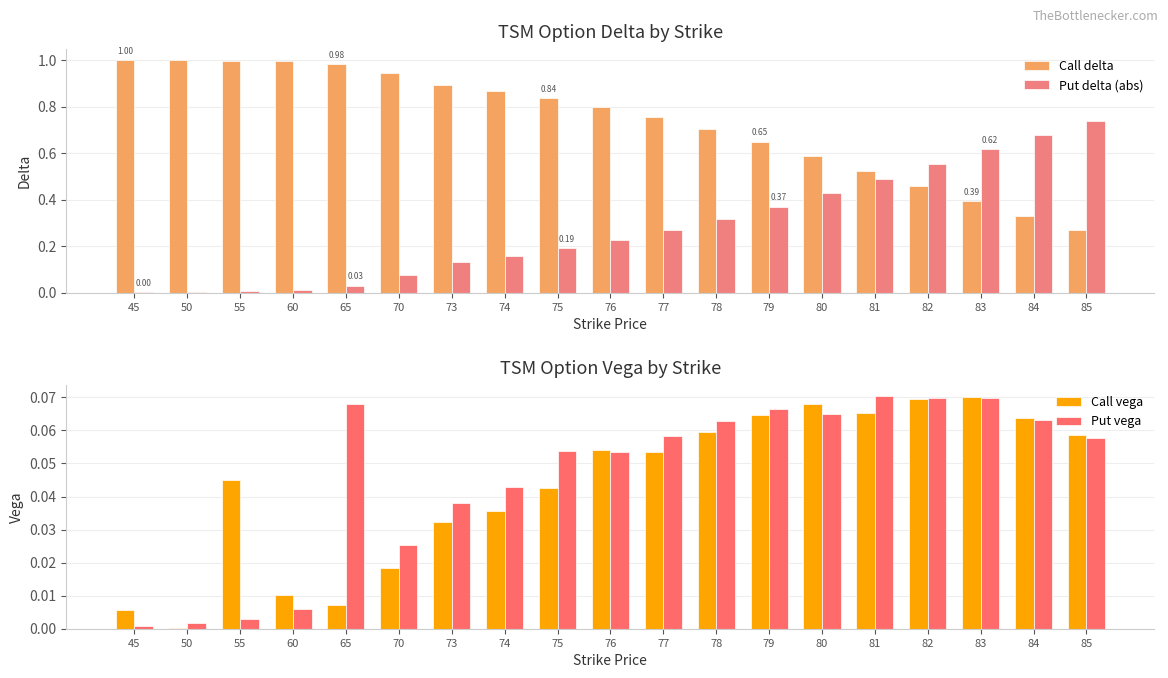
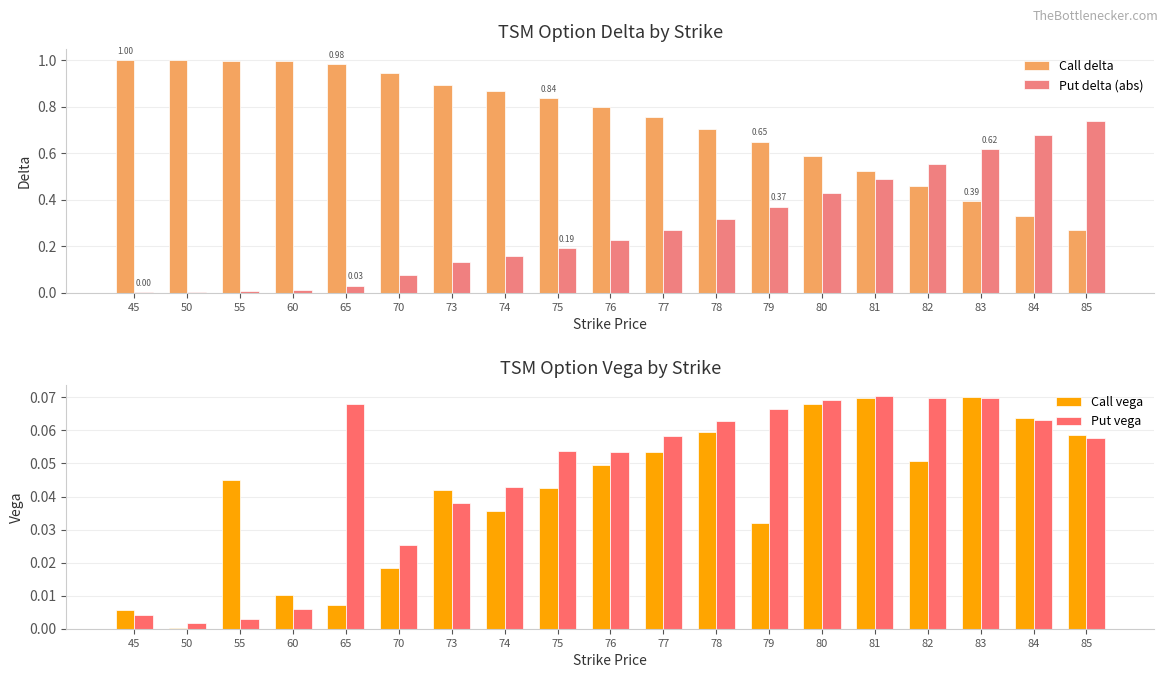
TSM Option Vega by Strike, Put vega, 45: 0.001 -> 0.004
TSM Option Vega by Strike, Call vega, 73: 0.032 -> 0.042
TSM Option Vega by Strike, Call vega, 76: 0.054 -> 0.049
TSM Option Vega by Strike, Call vega, 79: 0.065 -> 0.032
TSM Option Vega by Strike, Put vega, 80: 0.065 -> 0.069
TSM Option Vega by Strike, Call vega, 81: 0.065 -> 0.070
TSM Option Vega by Strike, Call vega, 82: 0.069 -> 0.051
